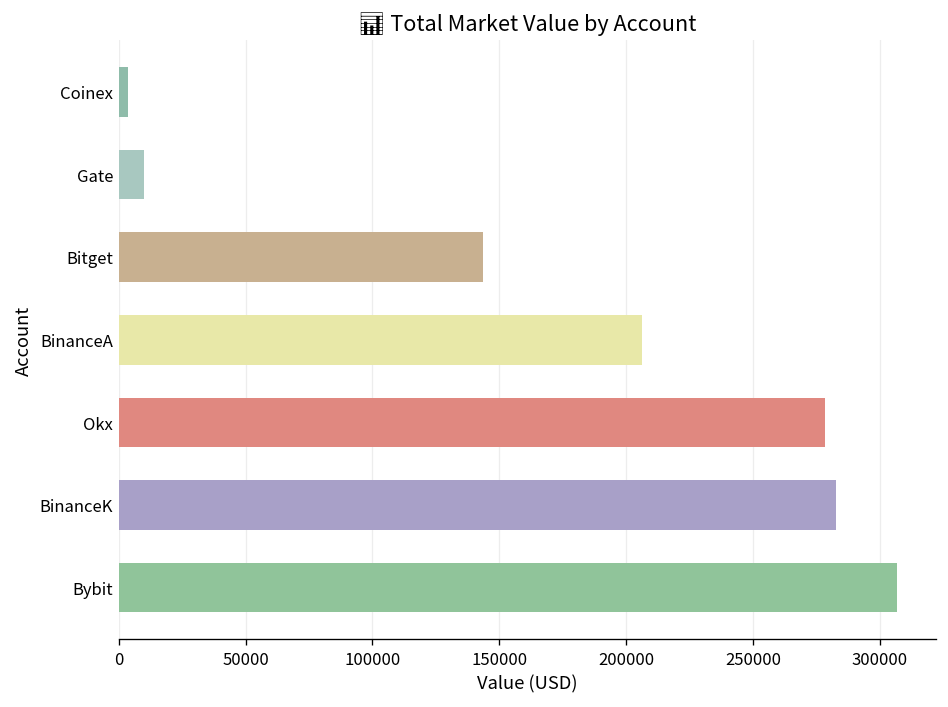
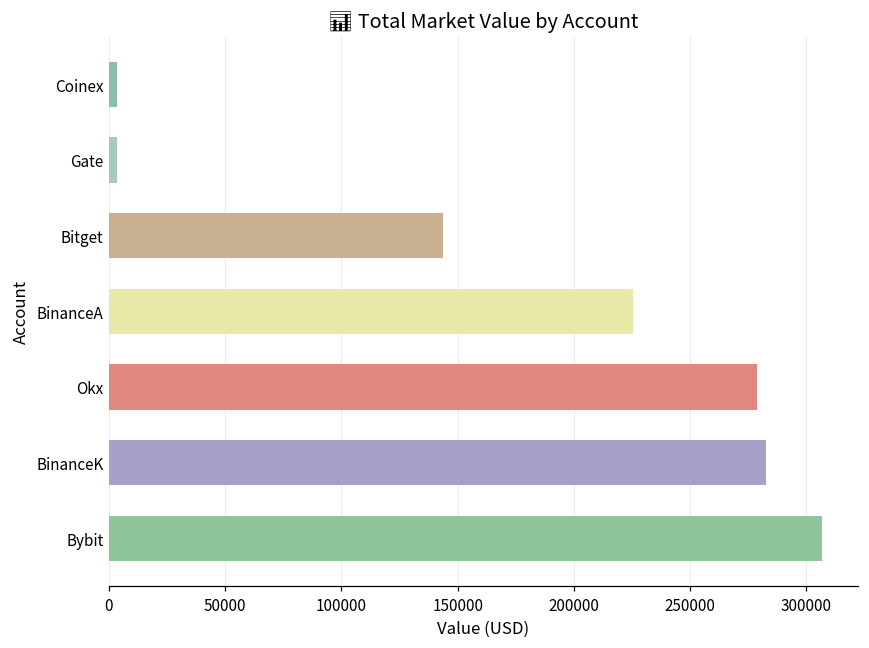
Gate: 10000 -> 4000
BinanceA: 206000 -> 225000
